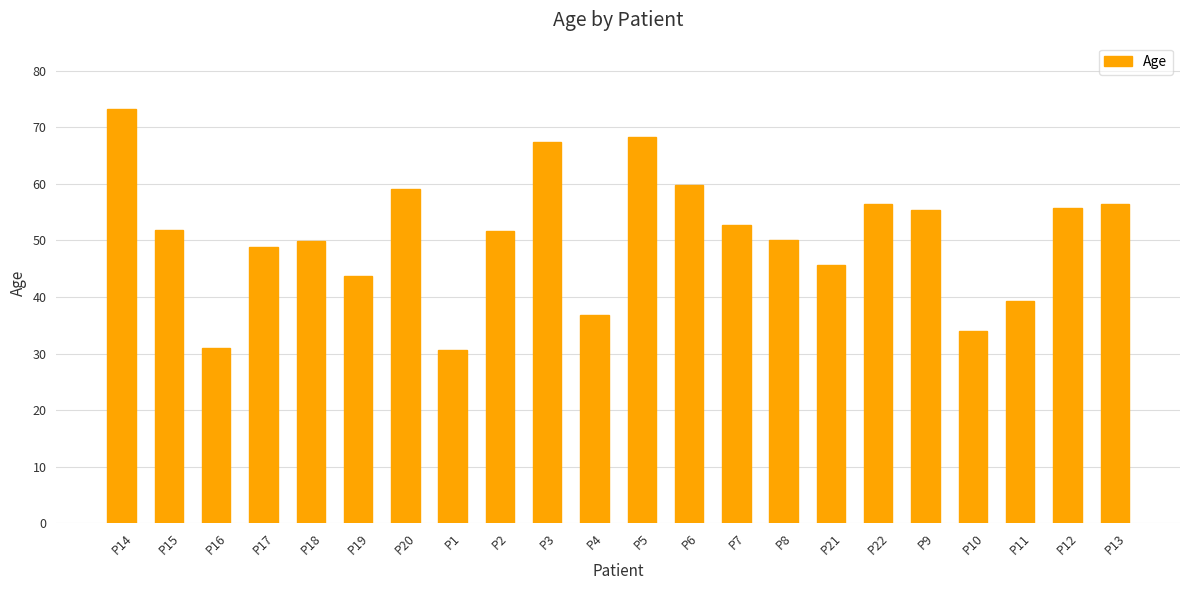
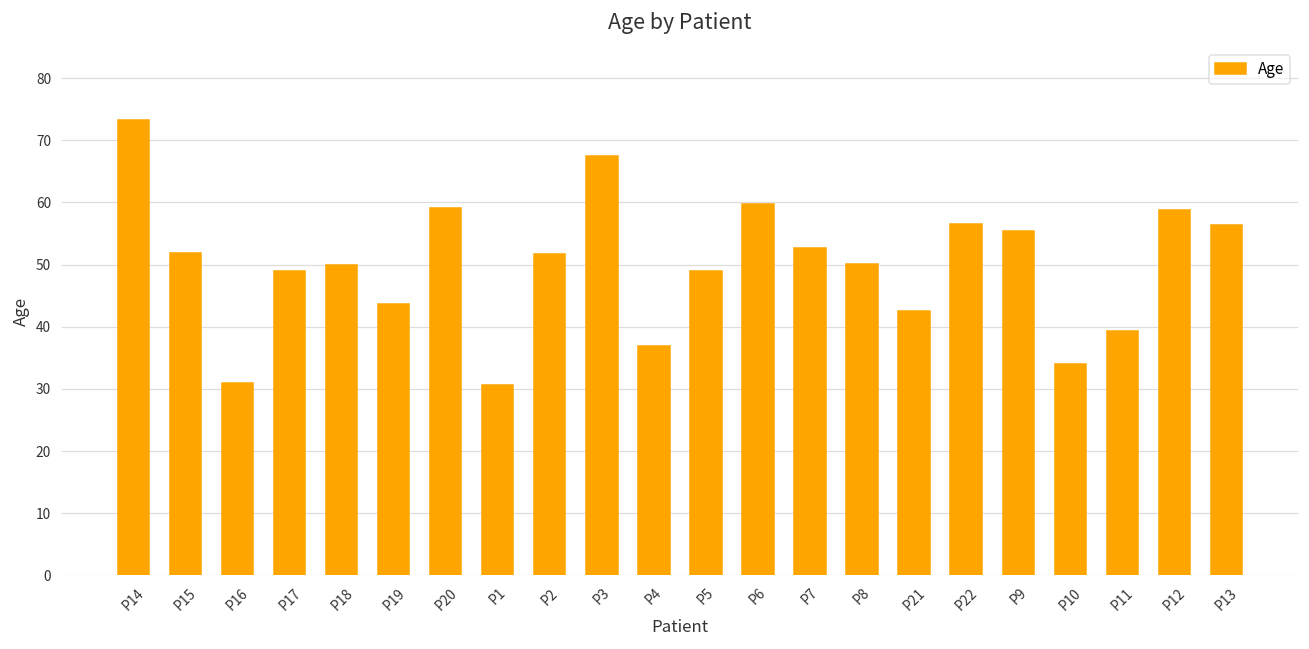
P5: 68 -> 49
P21: 46 -> 42
P12: 56 -> 59
